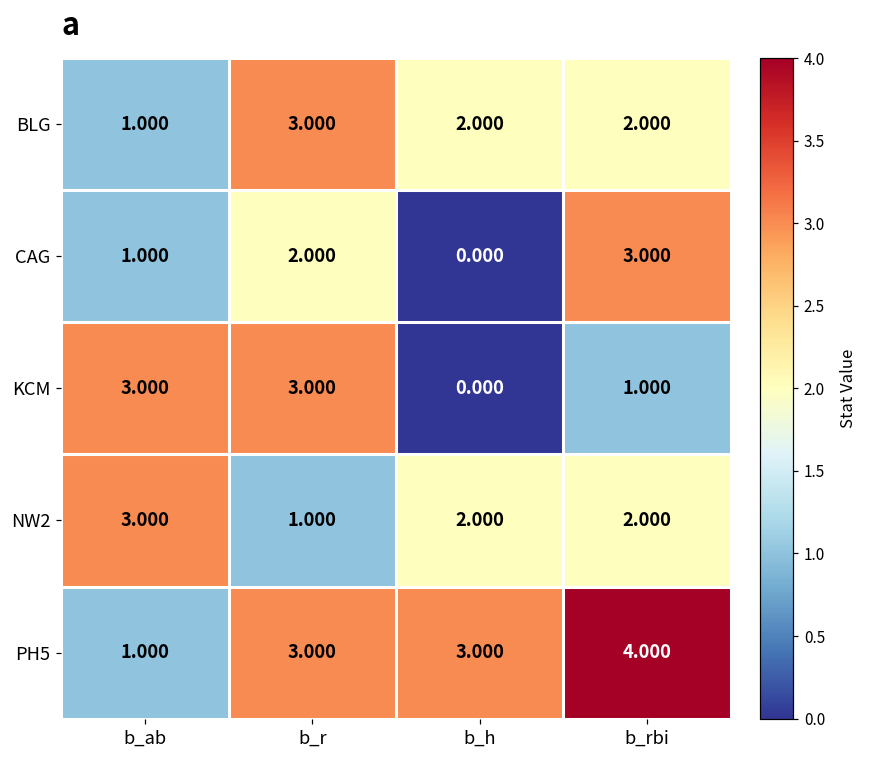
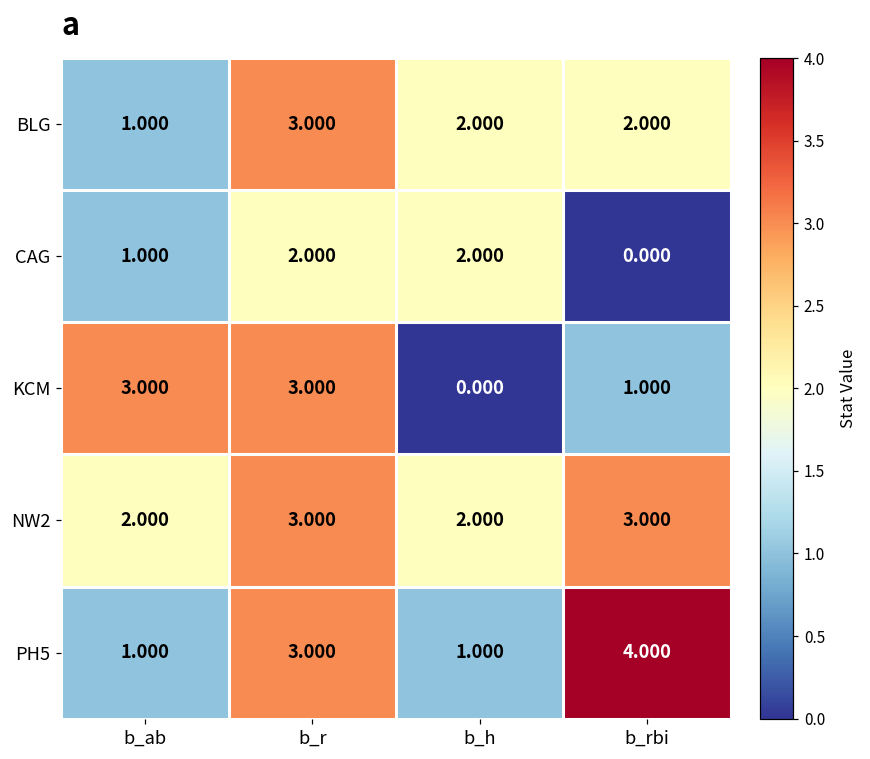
CAG, b_h: 0.000 -> 2.000
CAG, b_rbi: 3.000 -> 0.000
NW2, b_ab: 3.000 -> 2.000
NW2, b_r: 1.000 -> 3.000
NW2, b_rbi: 2.000 -> 3.000
PH5, b_h: 3.000 -> 1.000
